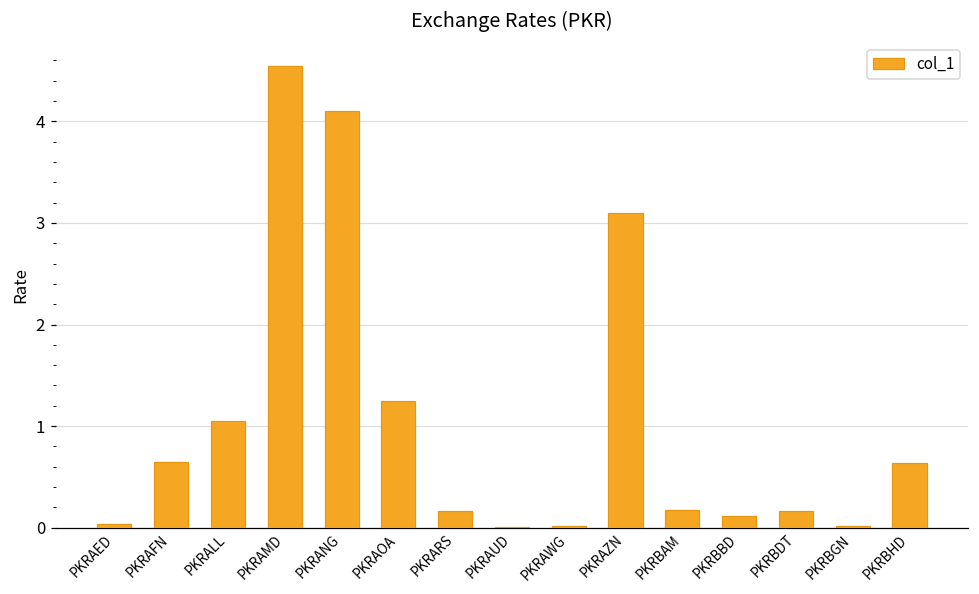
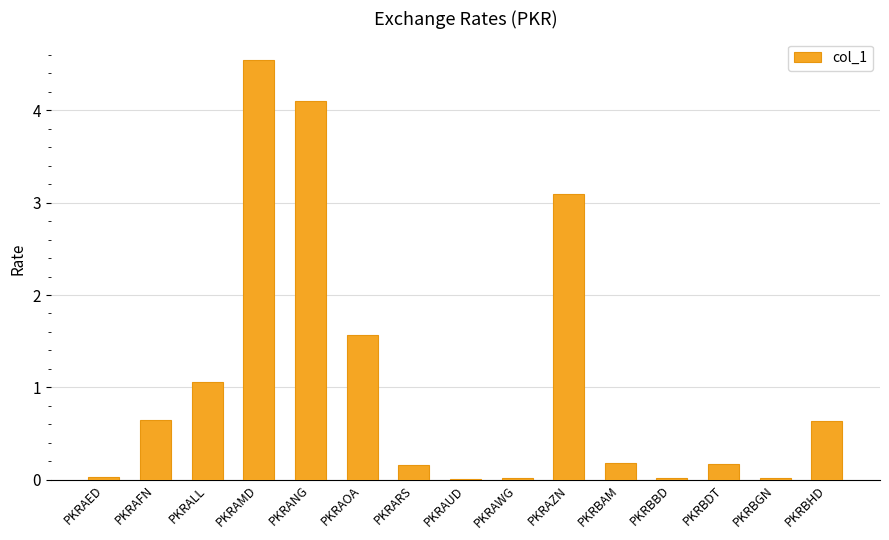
PKRAOA: 1.2 -> 1.6
PKRBBD: 0.1 -> 0.0
